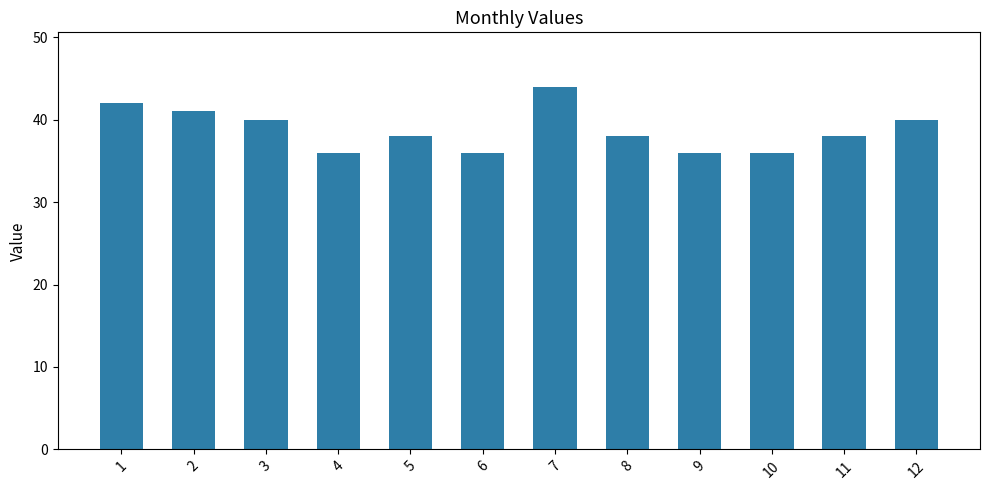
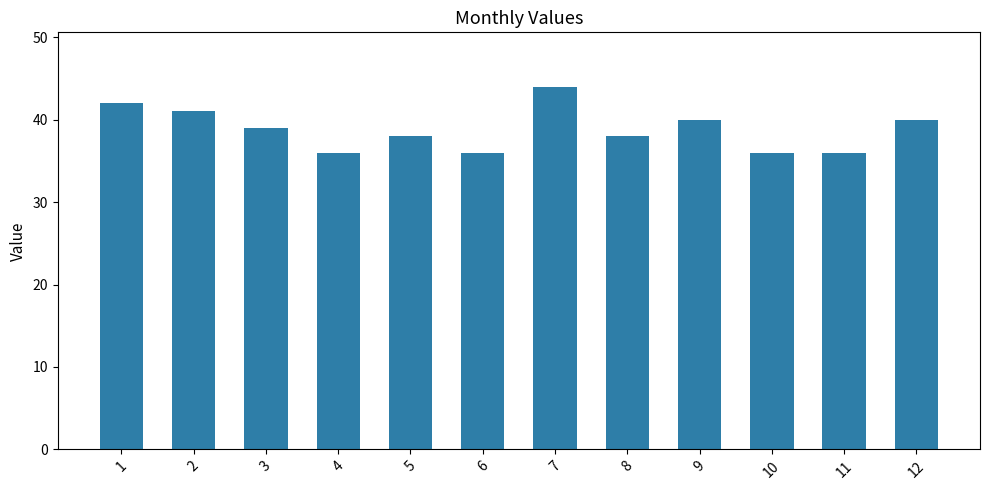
3: 40 -> 39
9: 36 -> 40
11: 38 -> 36
